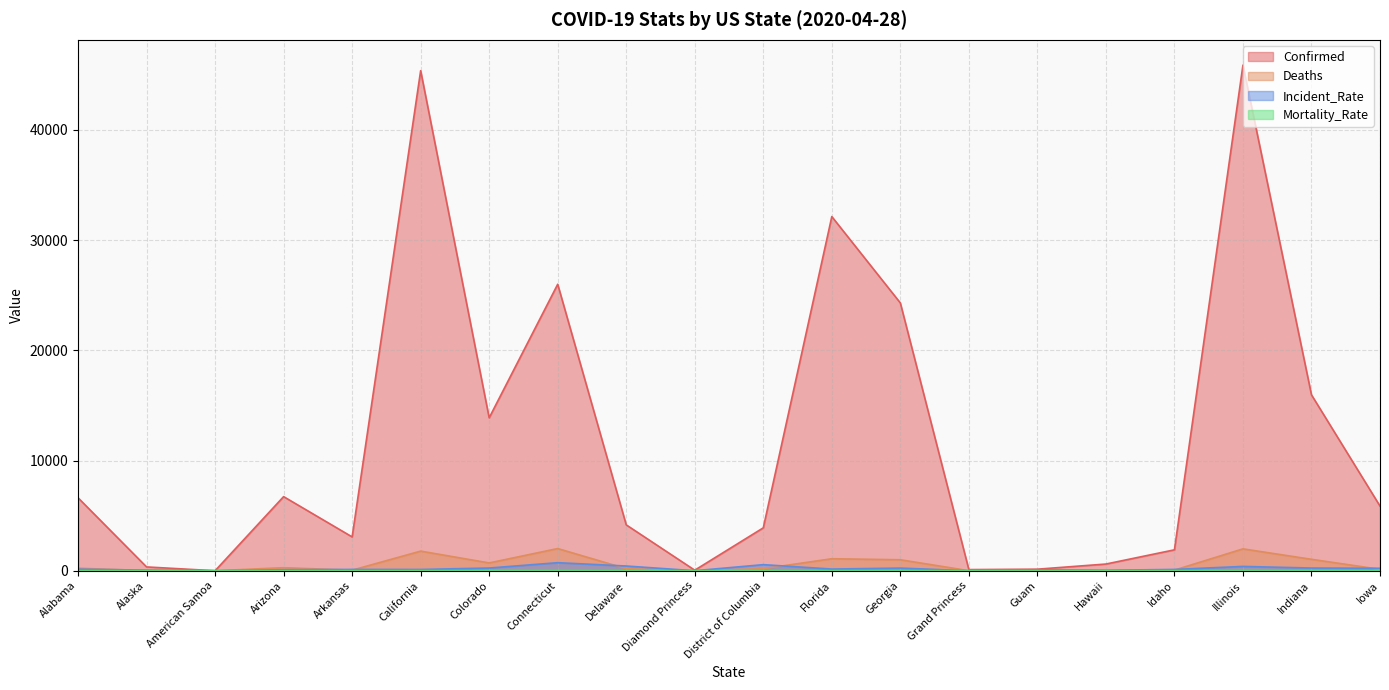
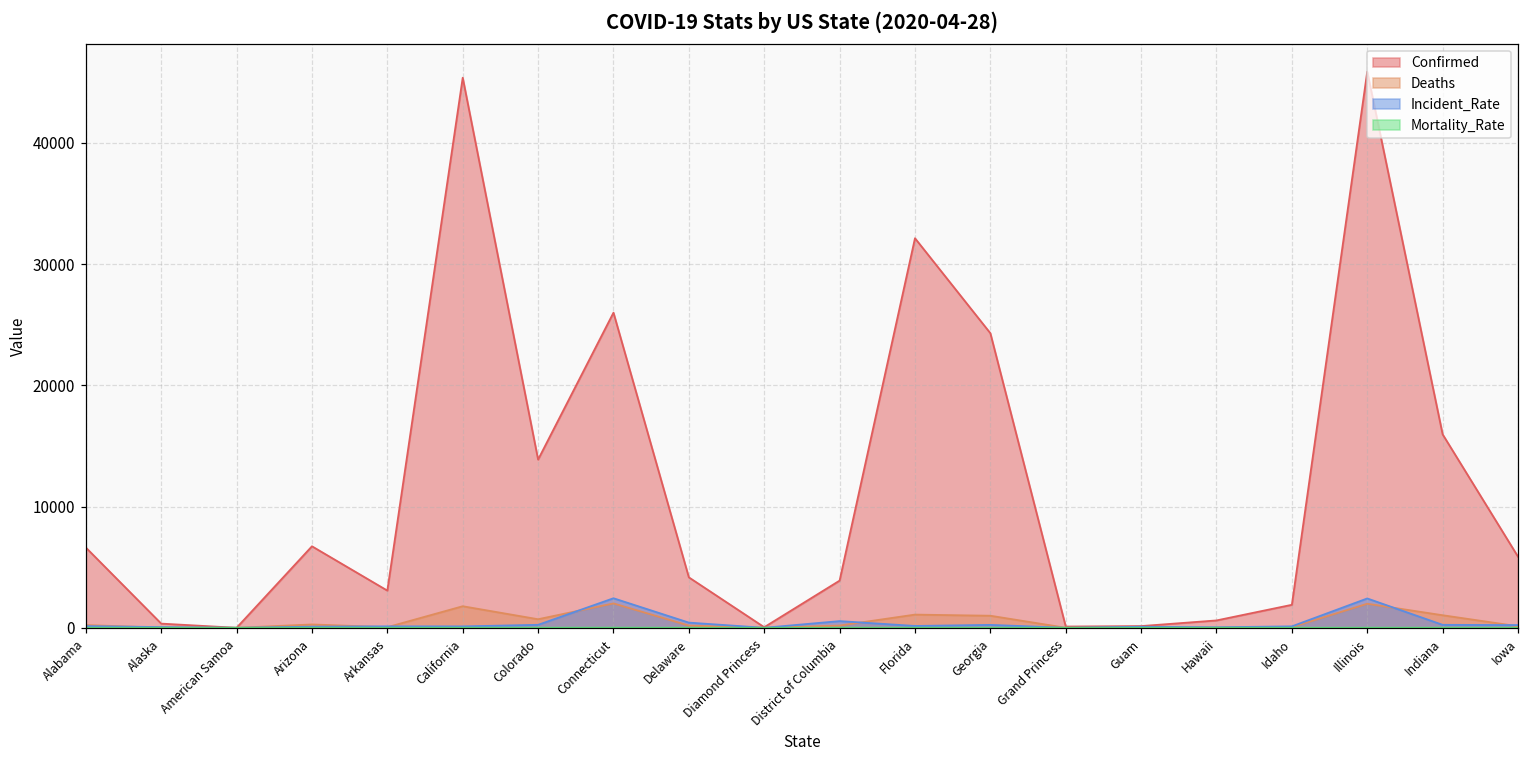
Incident_Rate, Connecticut: 700 -> 2400
Incident_Rate, Illinois: 400 -> 2400
